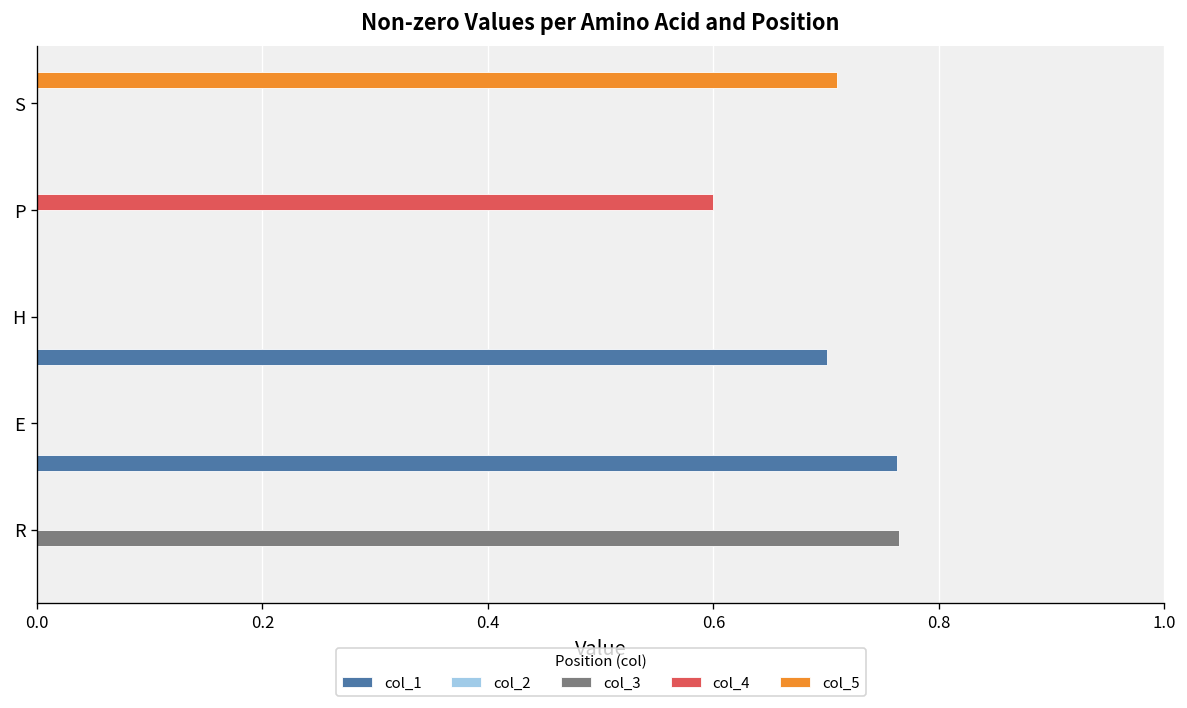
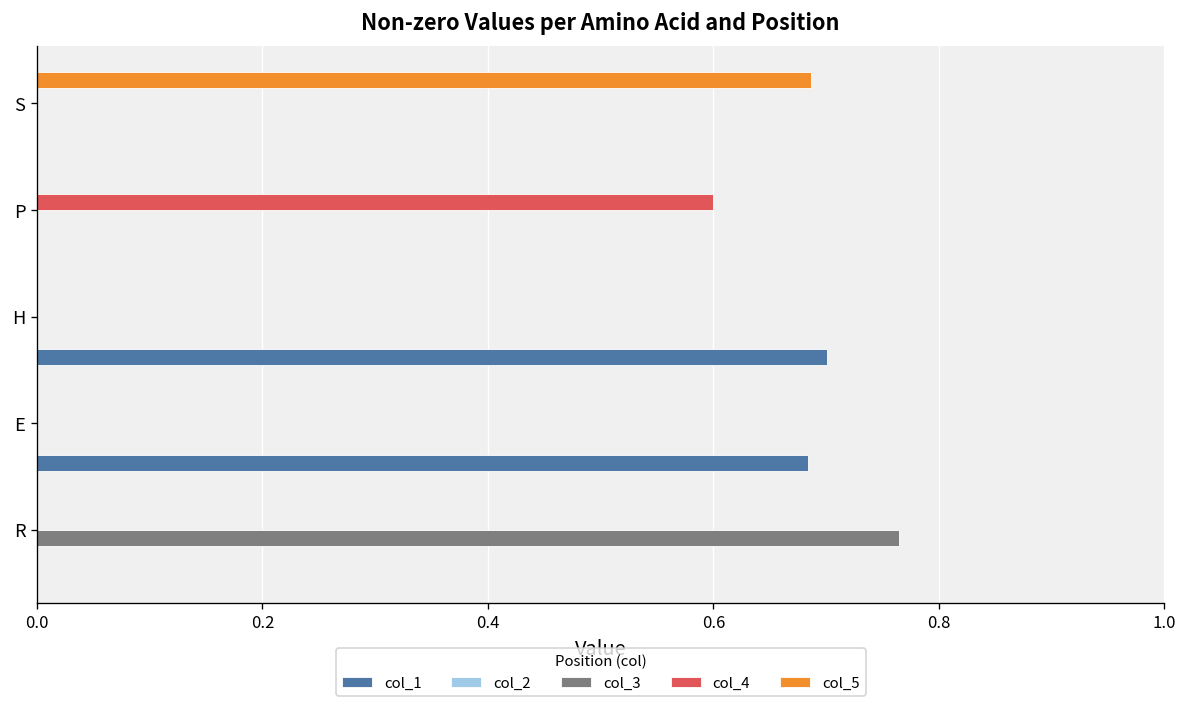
col_5, S: 0.71 -> 0.69
col_1, E: 0.76 -> 0.68
